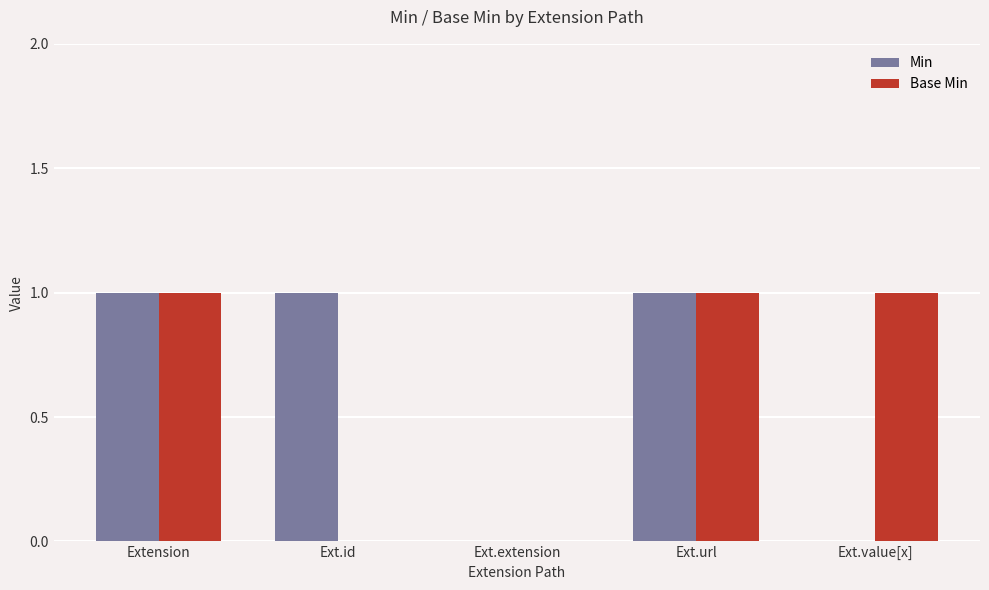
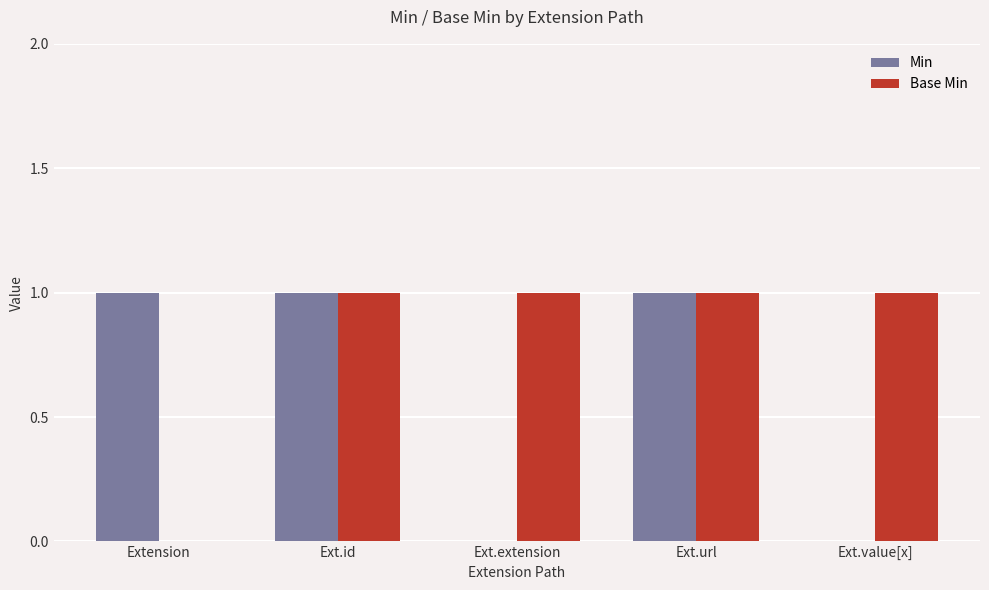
Base Min, Extension: 1 -> 0
Base Min, Ext.id: 0 -> 1
Base Min, Ext.extension: 0 -> 1
